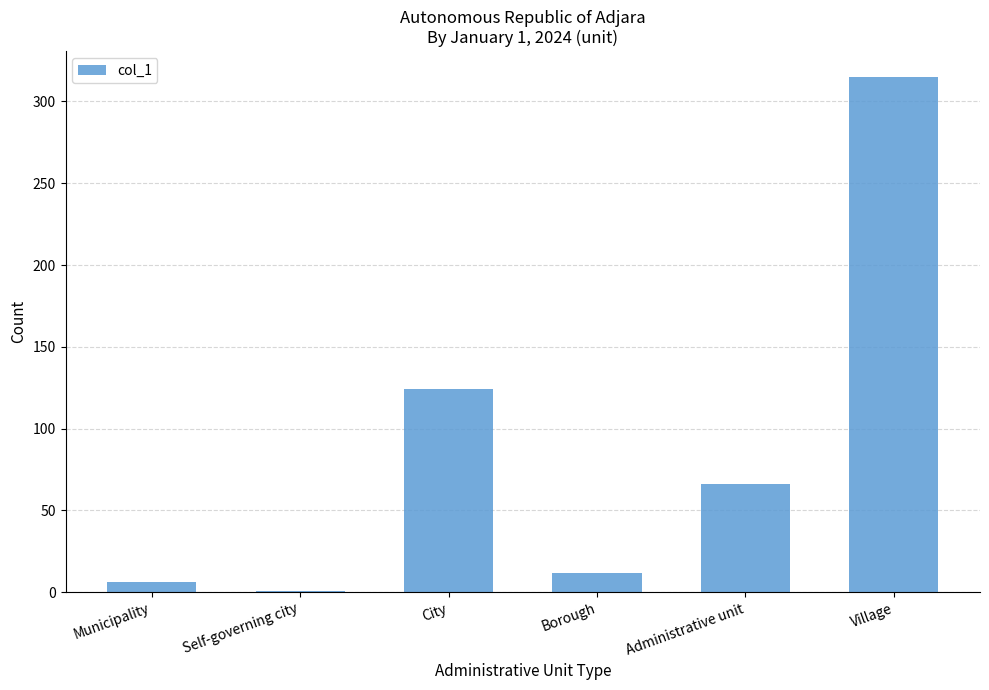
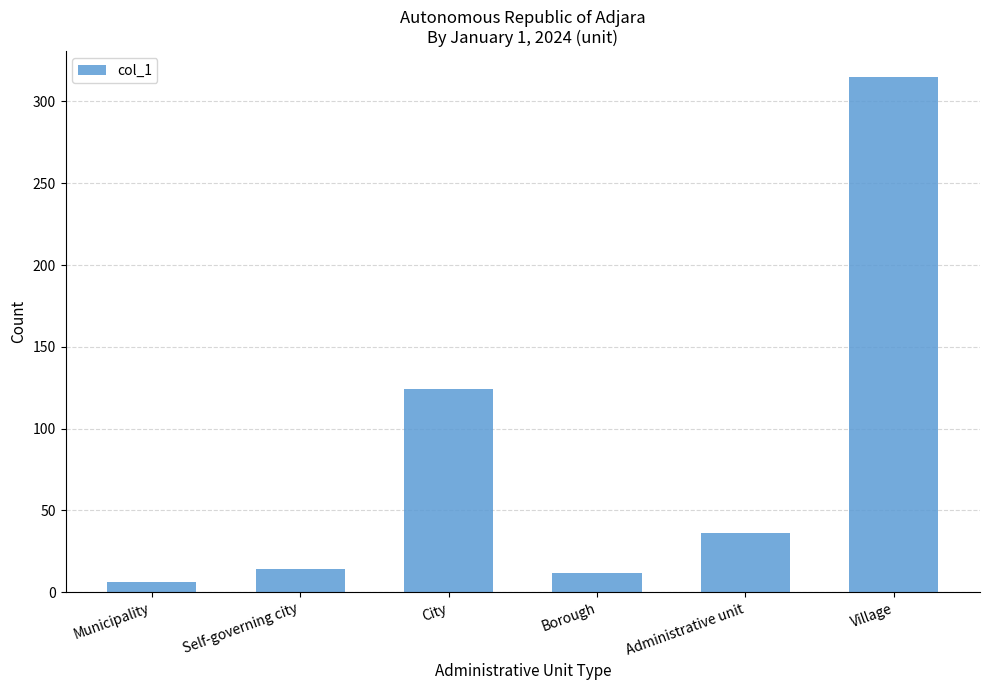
Self-governing city: 1 -> 14
Administrative unit: 66 -> 36
